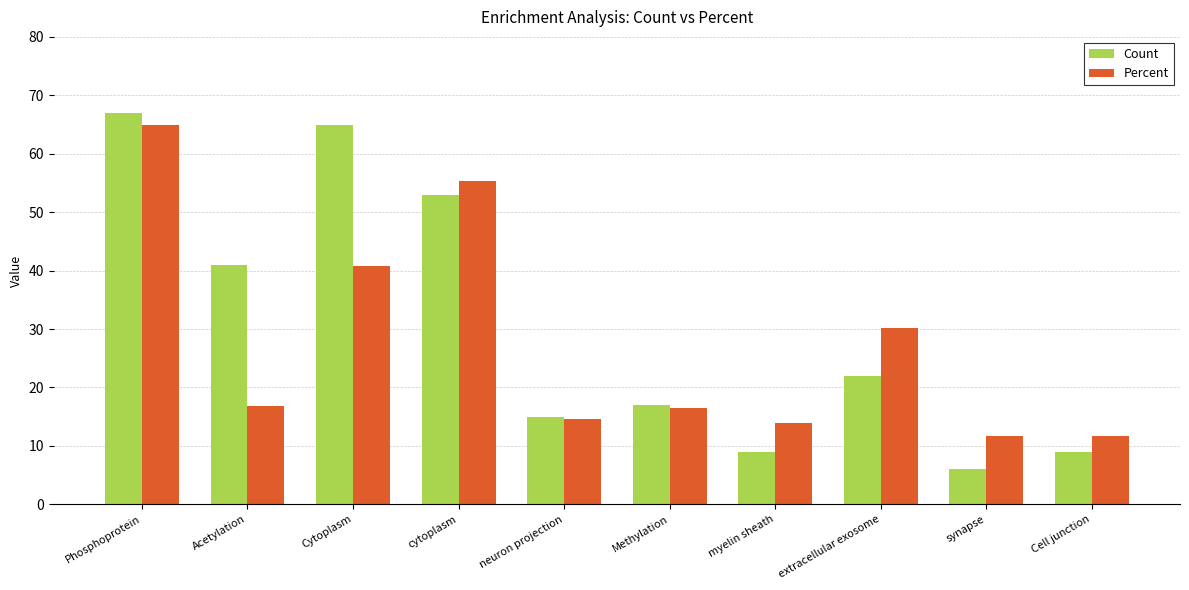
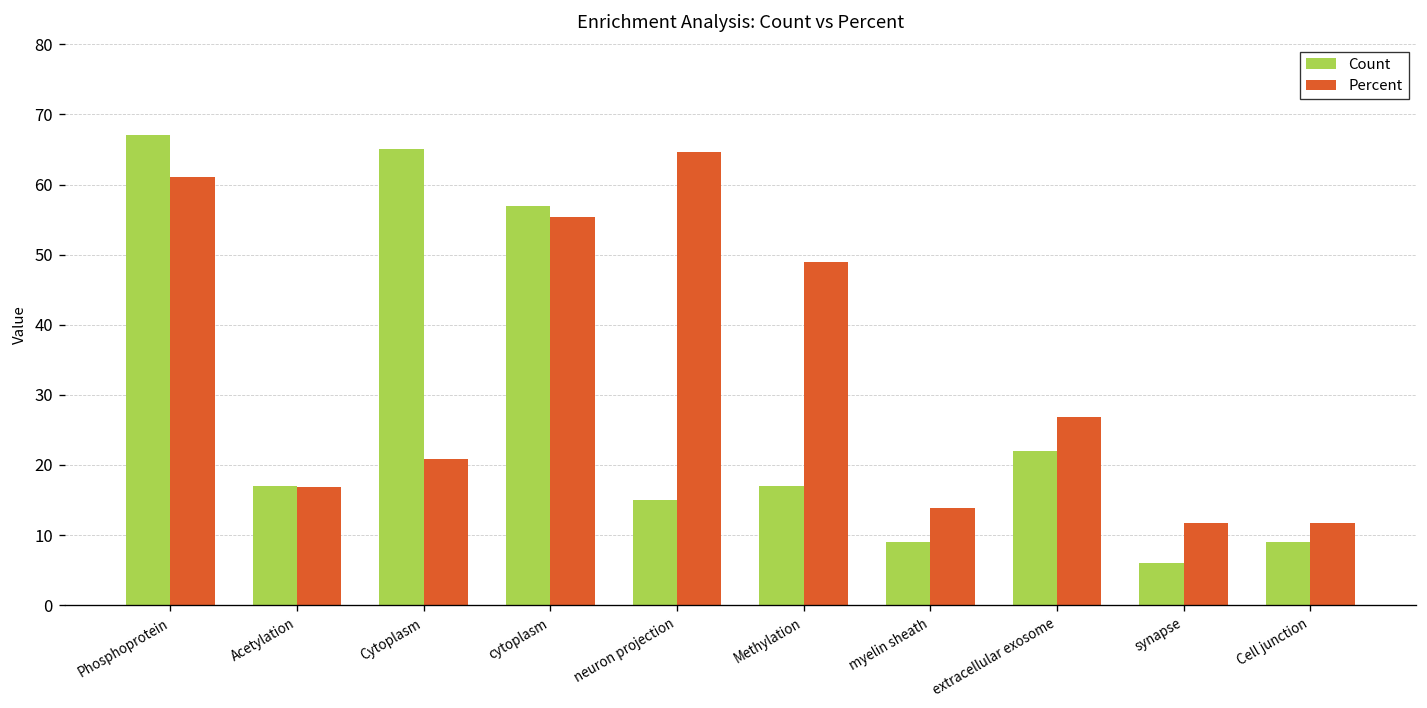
Percent, Phosphoprotein: 65 -> 61
Count, Acetylation: 41 -> 17
Percent, Cytoplasm: 41 -> 21
Count, cytoplasm: 53 -> 57
Percent, neuron projection: 15 -> 65
Percent, Methylation: 17 -> 49
Percent, extracellular exosome: 30 -> 27
